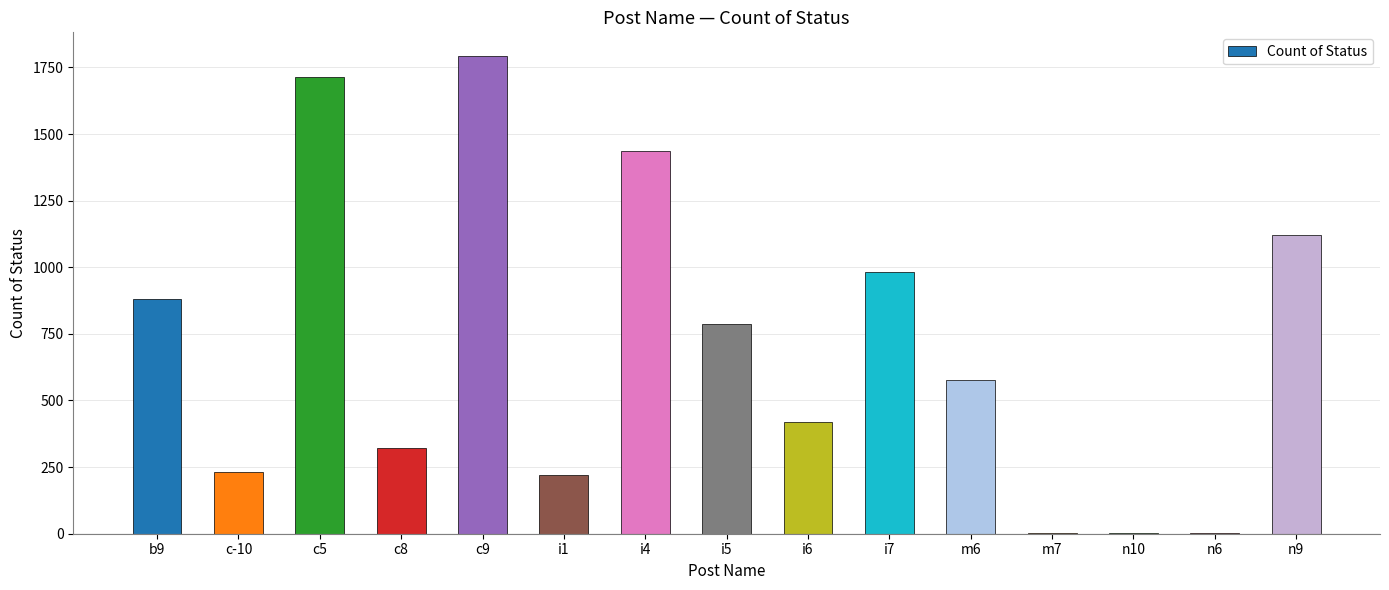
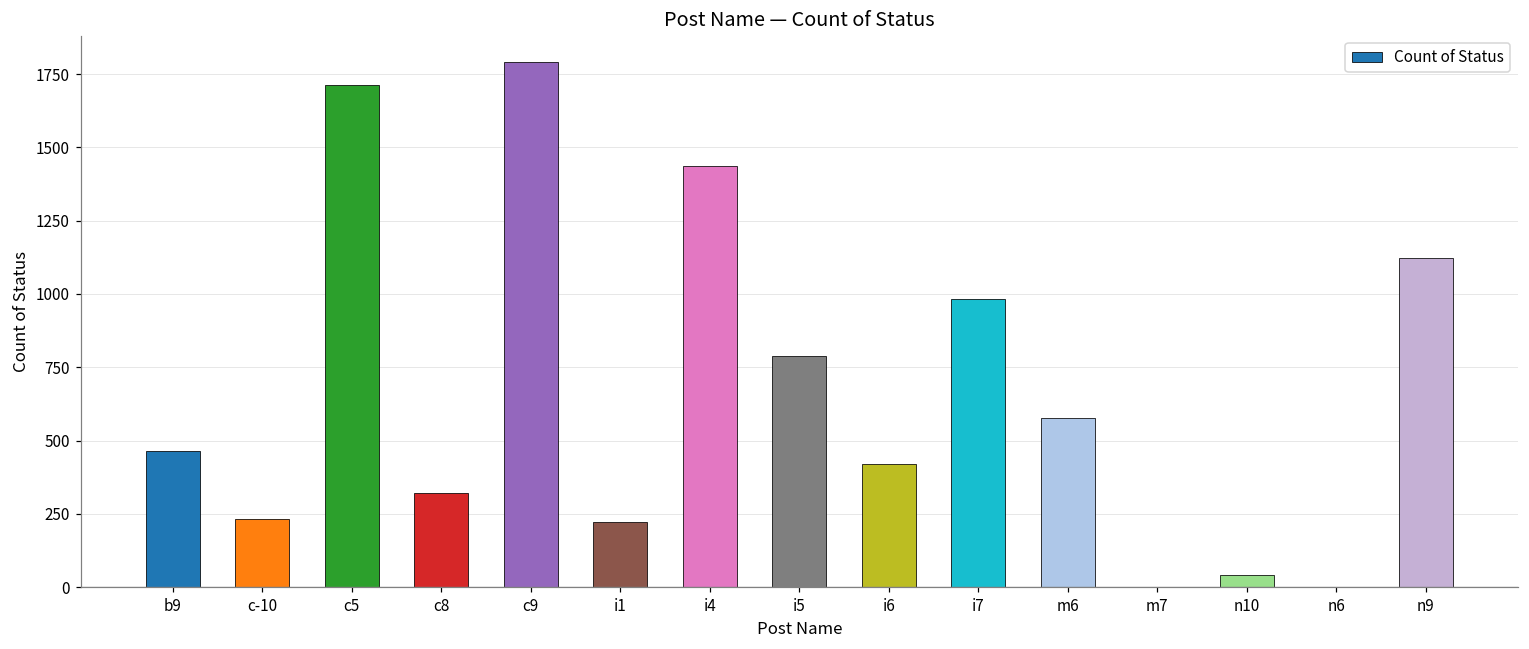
b9: 880 -> 460
n10: 0 -> 40
